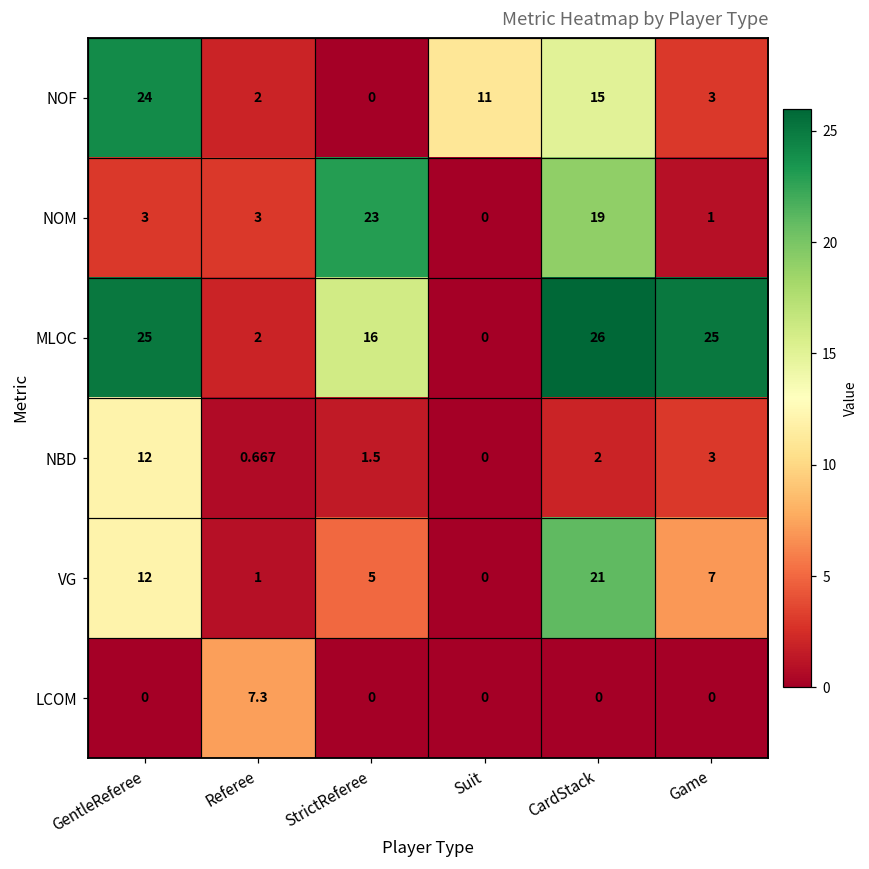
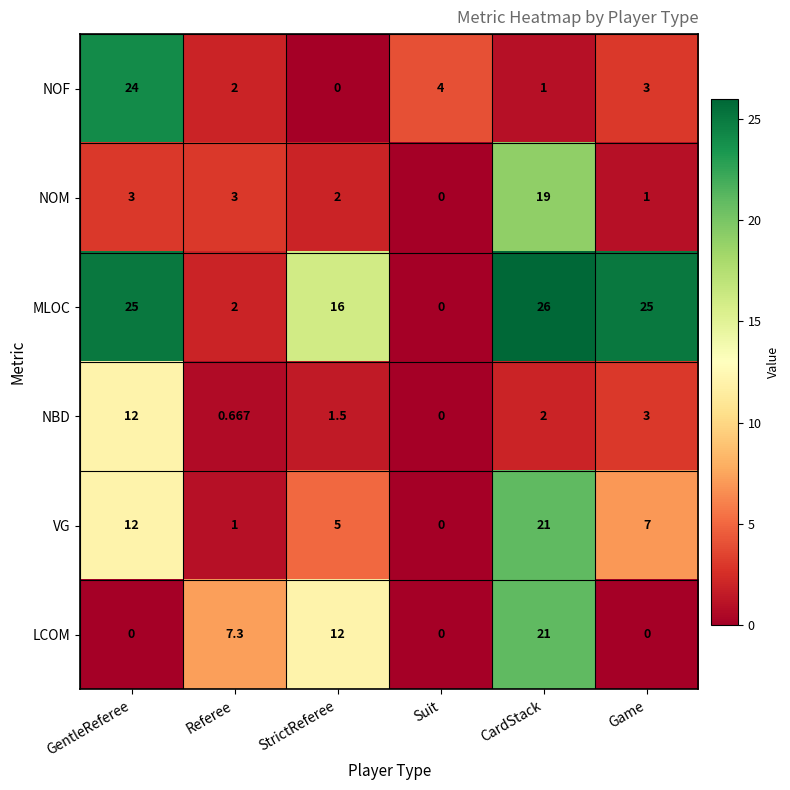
NOF, Suit: 11 -> 4
NOF, CardStack: 15 -> 1
NOM, StrictReferee: 23 -> 2
LCOM, StrictReferee: 0 -> 12
LCOM, CardStack: 0 -> 21
